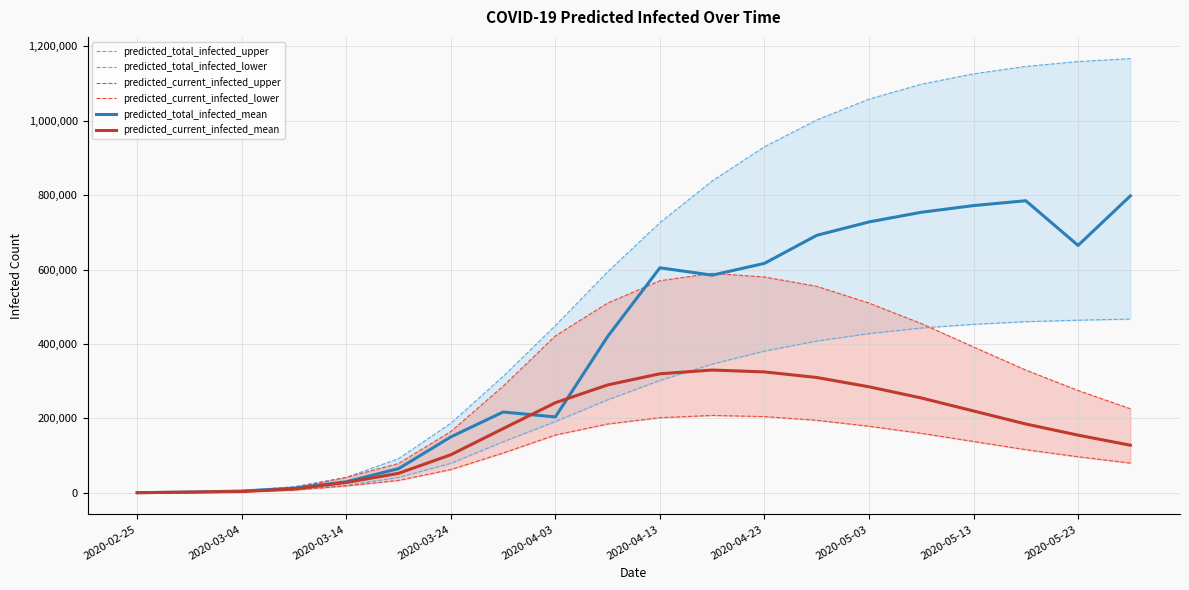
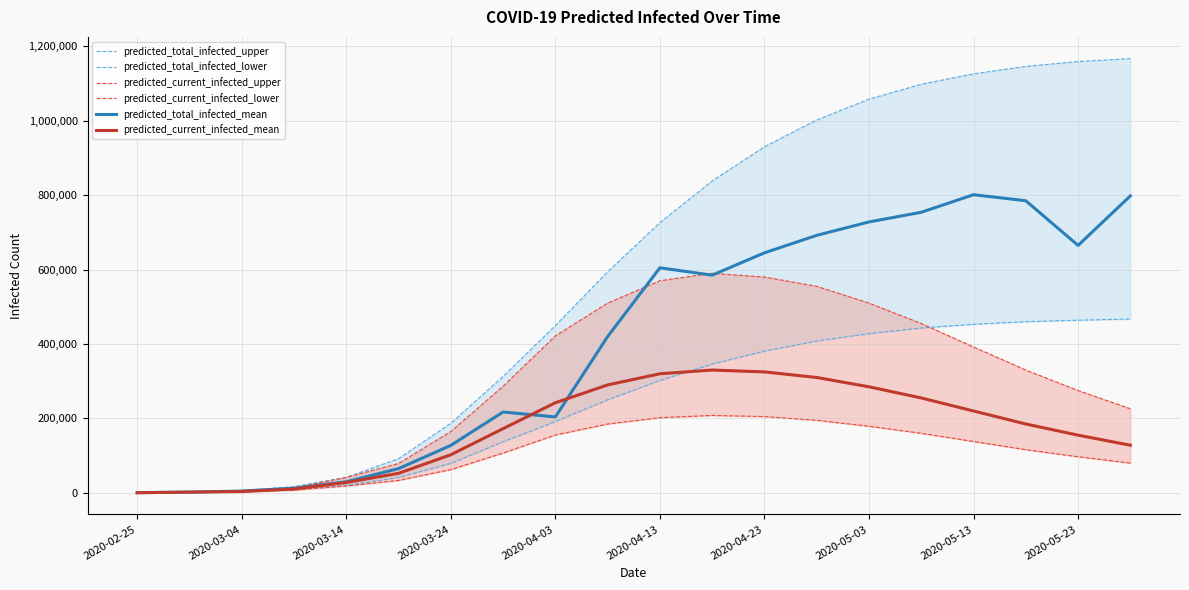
predicted_total_infected_mean, 2020-03-24: 150,000 -> 130,000
predicted_total_infected_mean, 2020-04-23: 620,000 -> 650,000
predicted_total_infected_mean, 2020-05-13: 770,000 -> 800,000
